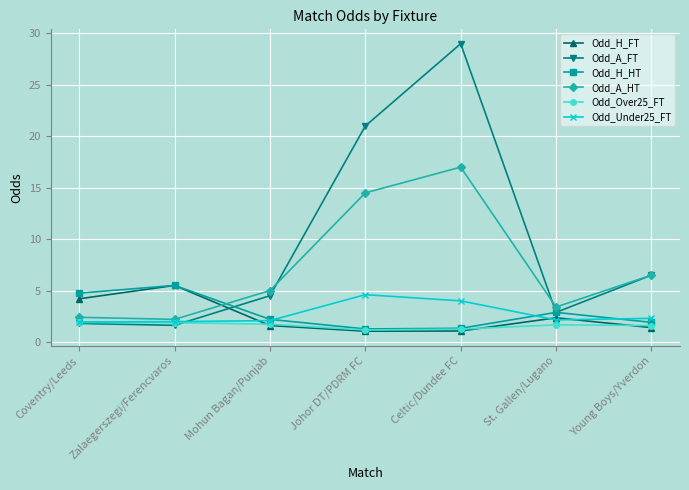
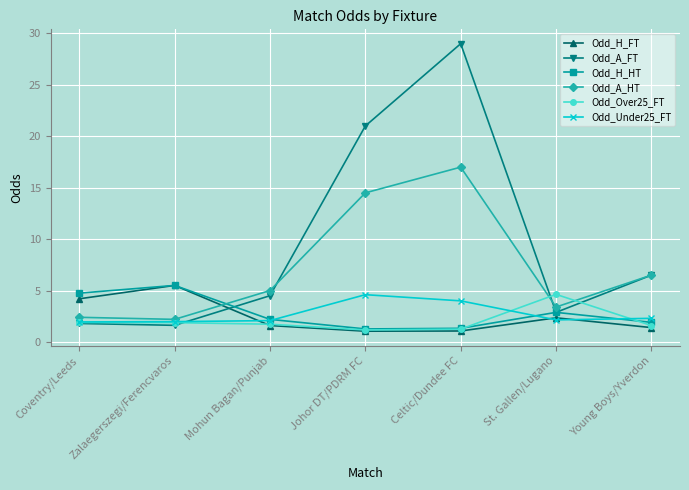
Odd_Over25_FT, St. Gallen/Lugano: 1.7 -> 4.6
